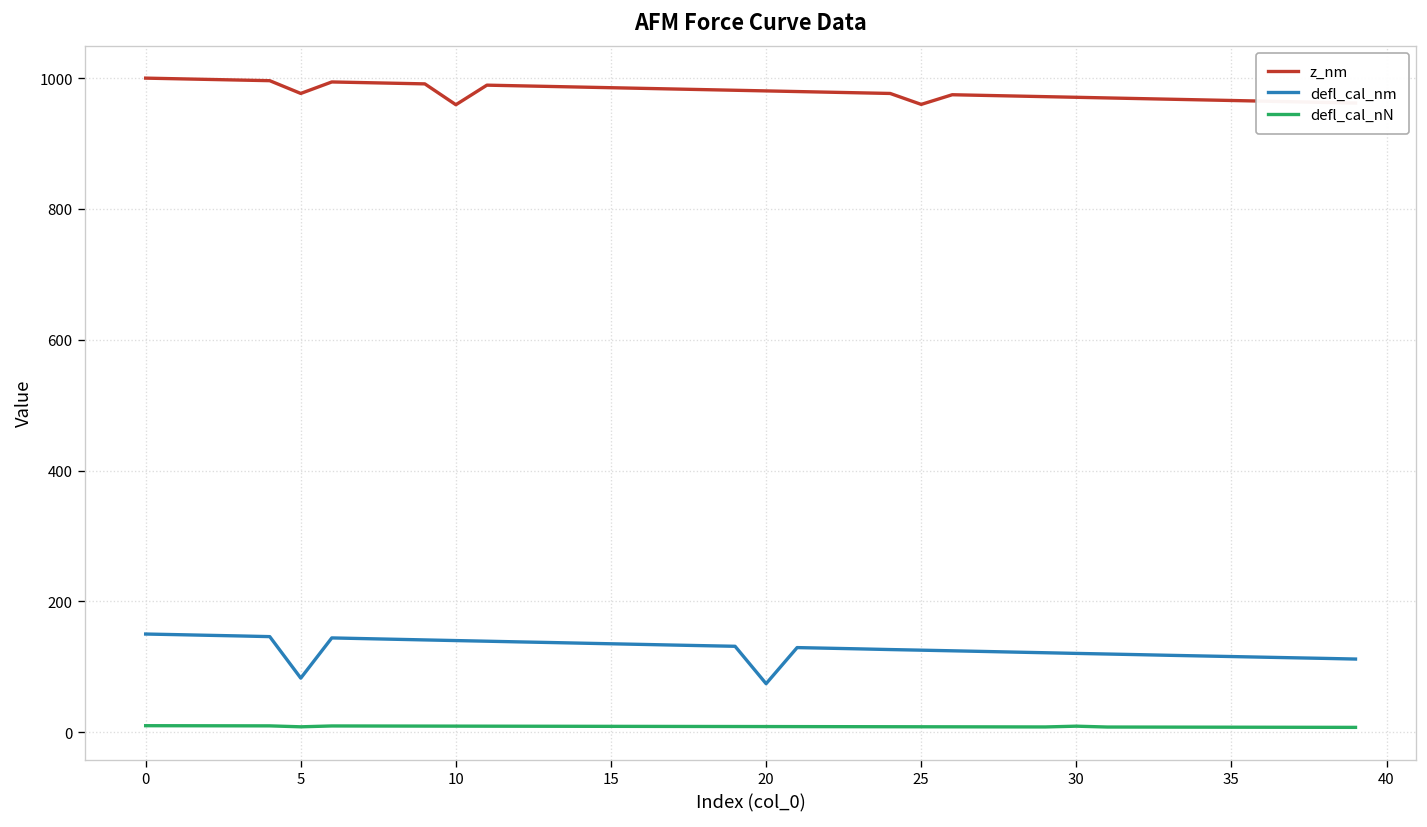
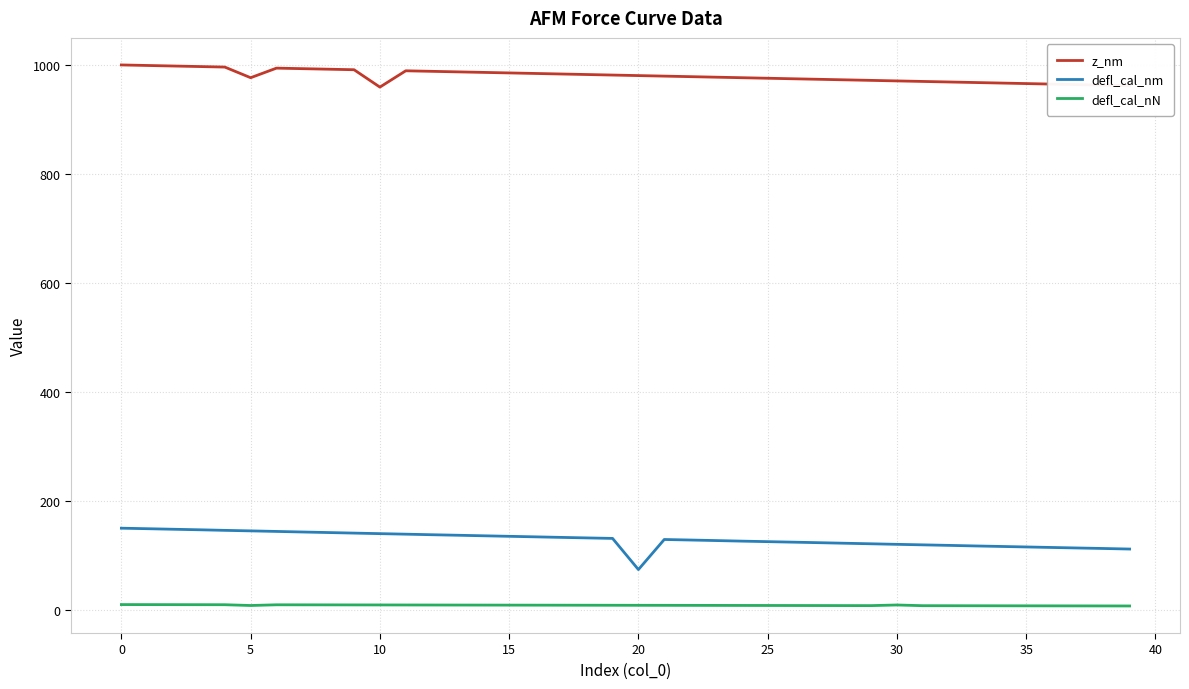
defl_cal_nm, 5: 80 -> 150
z_nm, 25: 960 -> 980
